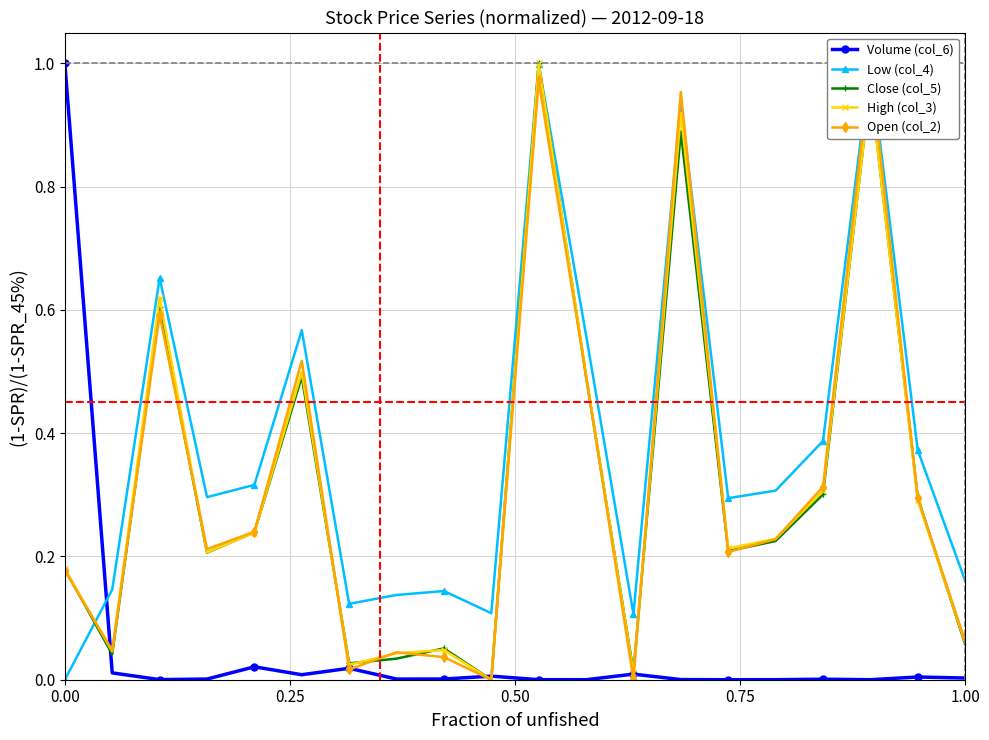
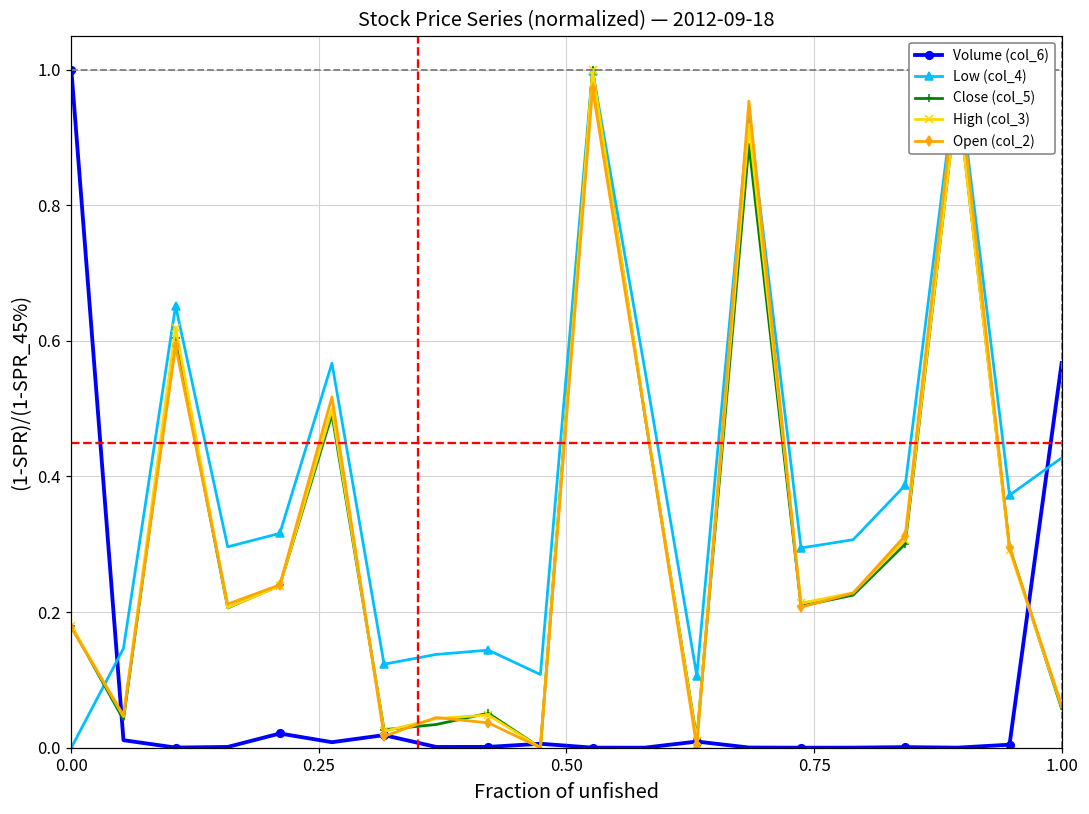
Volume (col_6), 1.00: 0.00 -> 0.57
Low (col_4), 1.00: 0.16 -> 0.43
